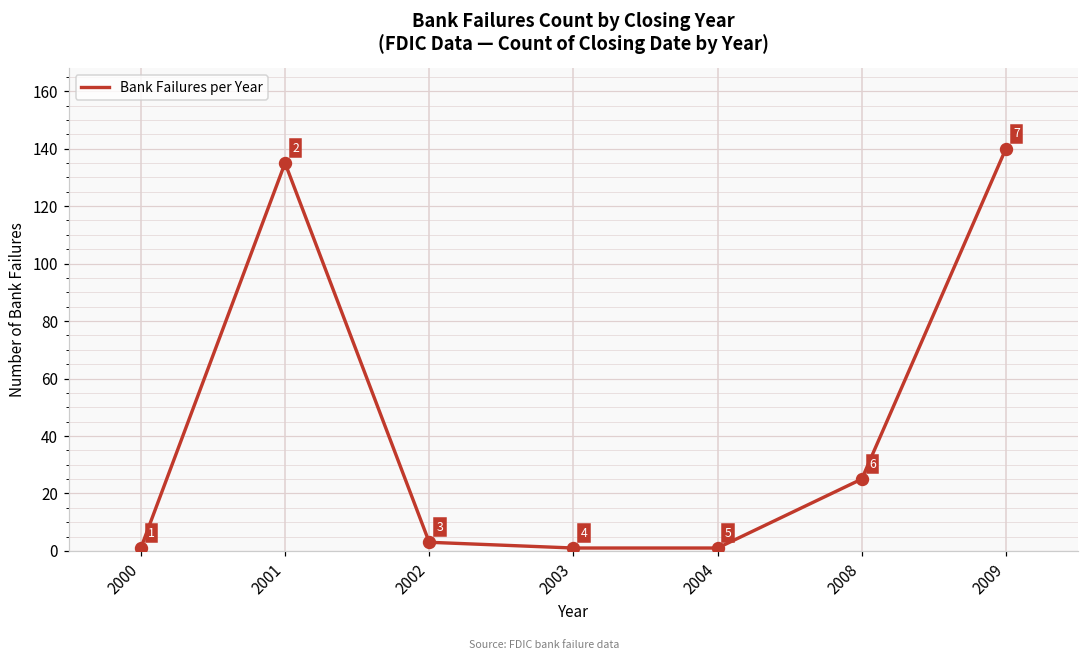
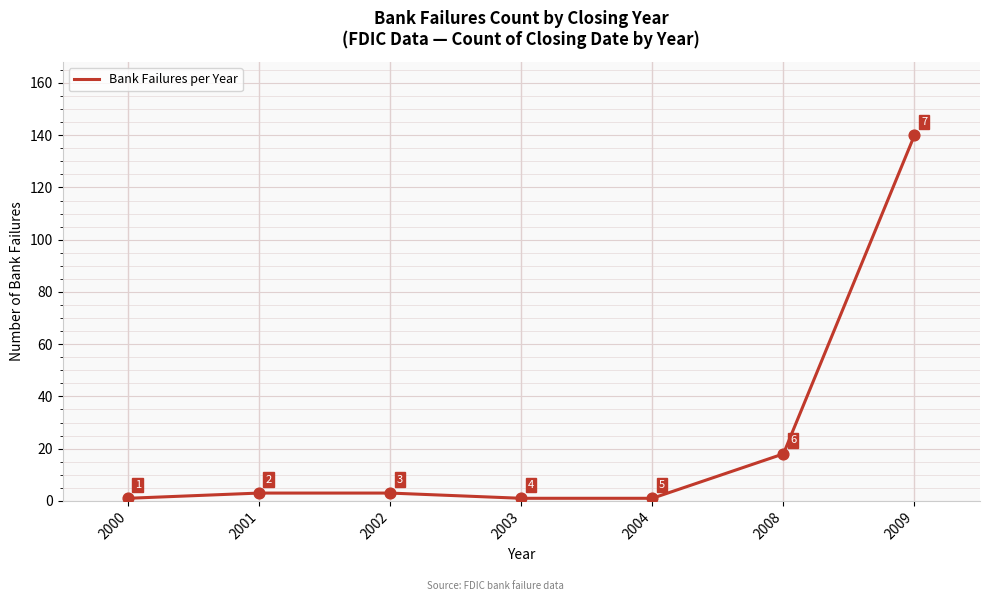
2001: 135 -> 3
2008: 25 -> 18
